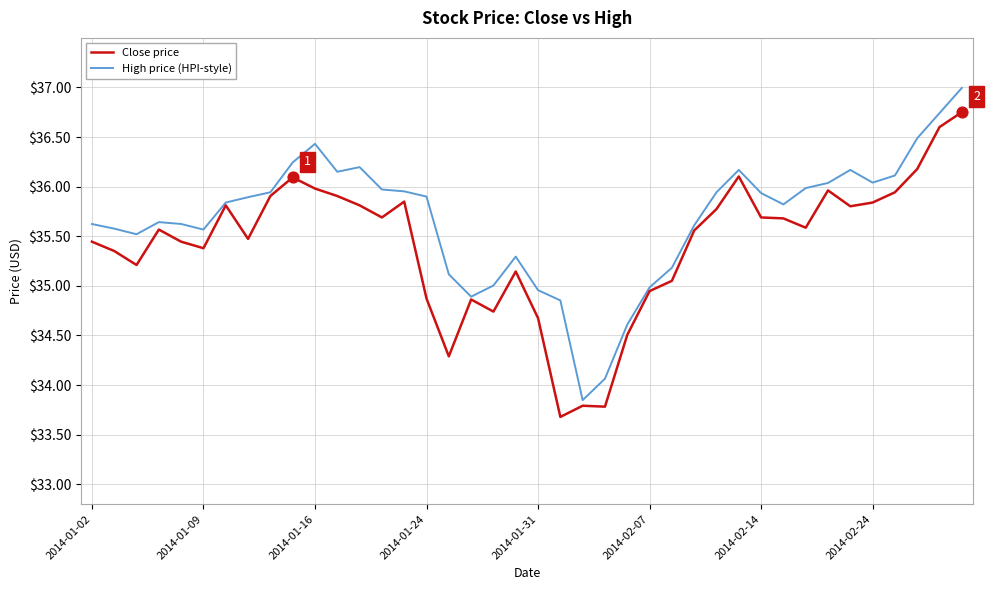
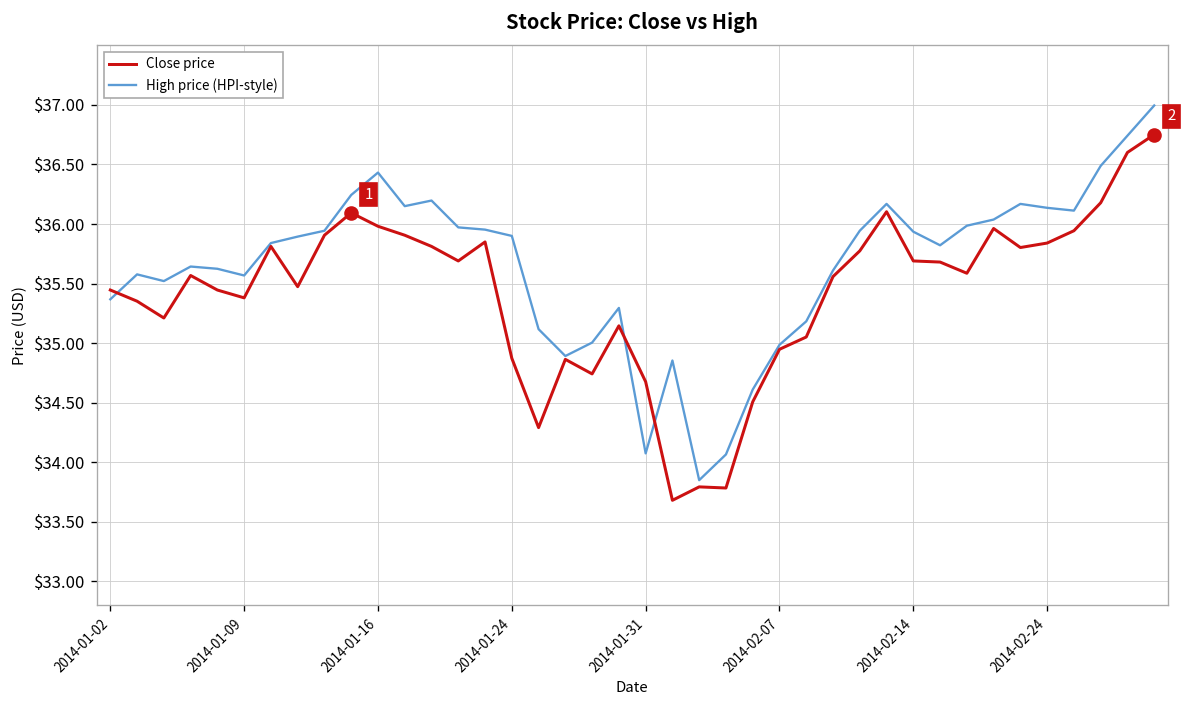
High price (HPI-style), 2014-01-02: $35.6 -> $35.4
High price (HPI-style), 2014-01-31: $35.0 -> $34.1
High price (HPI-style), 2014-02-24: $36.0 -> $36.1
